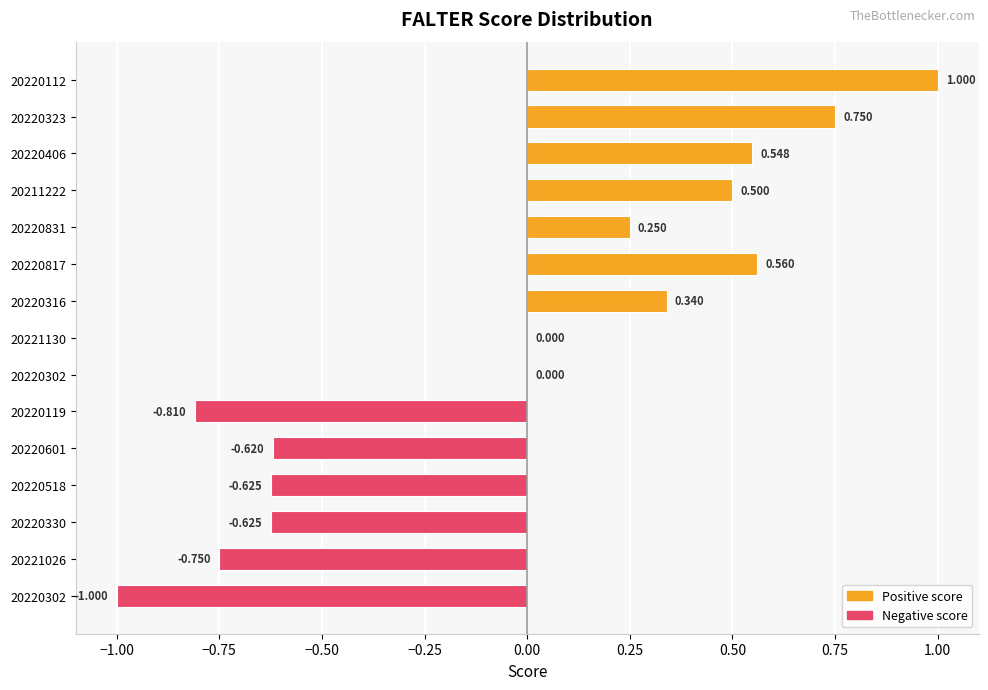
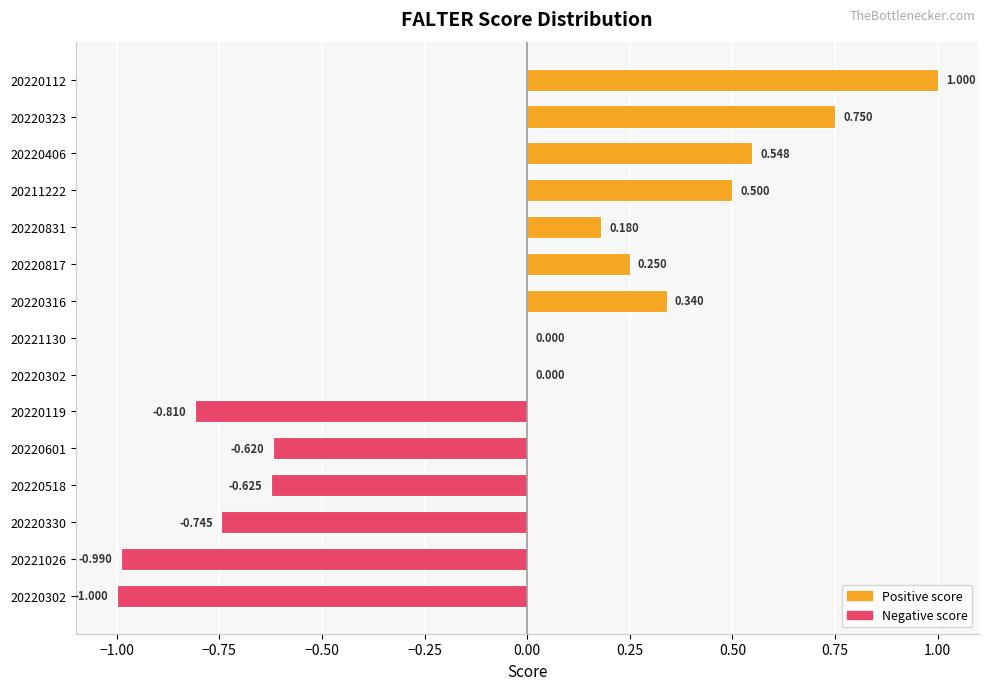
20220831: 0.250 -> 0.180
20220817: 0.560 -> 0.250
20220330: -0.625 -> -0.745
20221026: -0.750 -> -0.990
